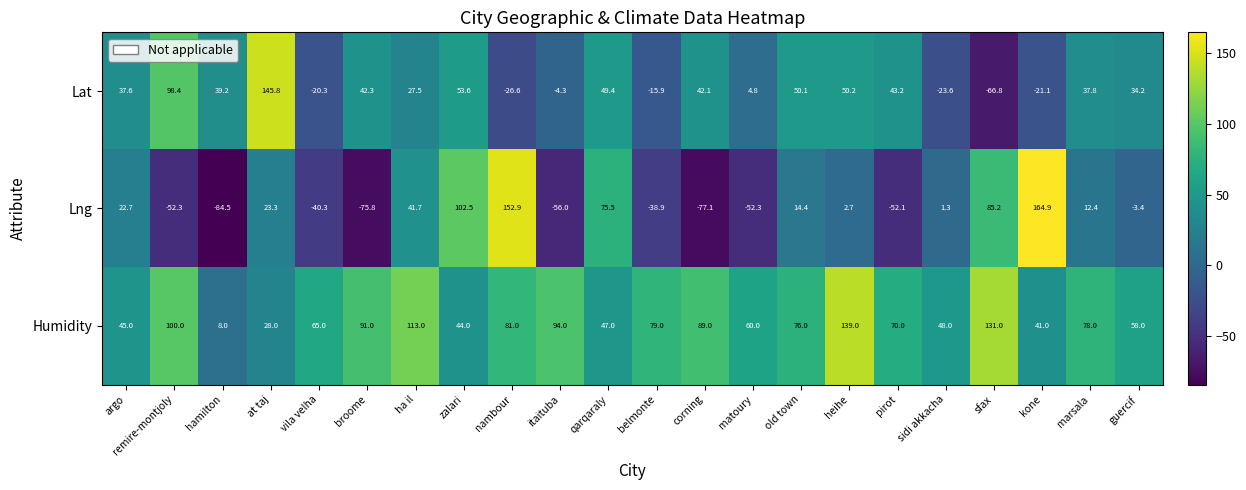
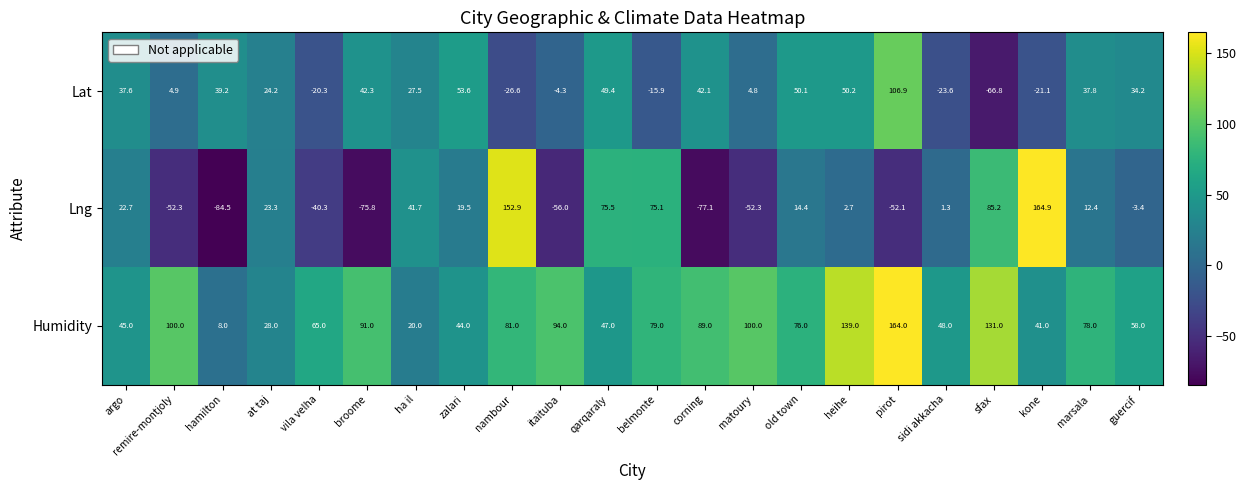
Lat, remire-montjoly: 98.4 -> 4.9
Lat, at taj: 145.8 -> 24.2
Lat, pirot: 43.2 -> 106.9
Lng, zalari: 102.5 -> 19.5
Lng, belmonte: -38.9 -> 75.1
Humidity, ha il: 113.0 -> 20.0
Humidity, matoury: 60.0 -> 100.0
Humidity, pirot: 70.0 -> 164.0
